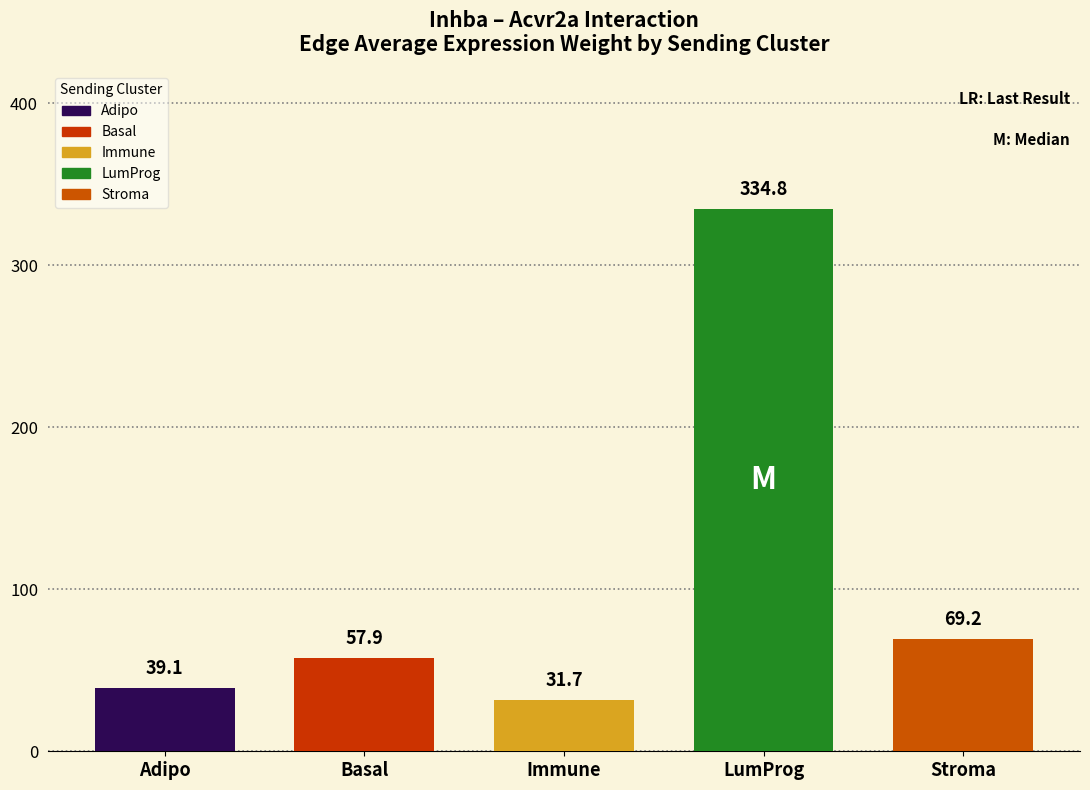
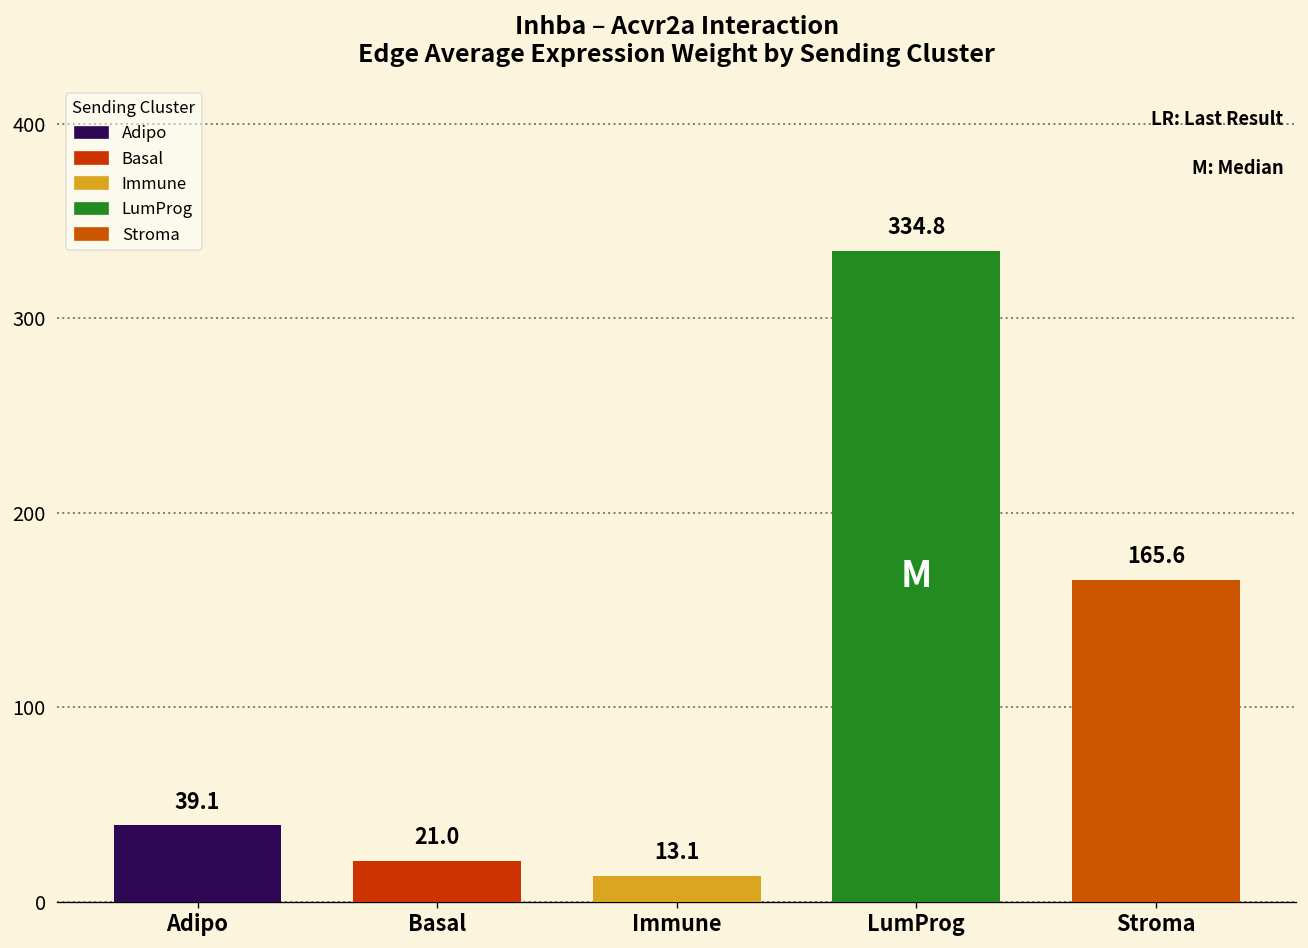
Basal: 57.9 -> 21.0
Immune: 31.7 -> 13.1
Stroma: 69.2 -> 165.6
